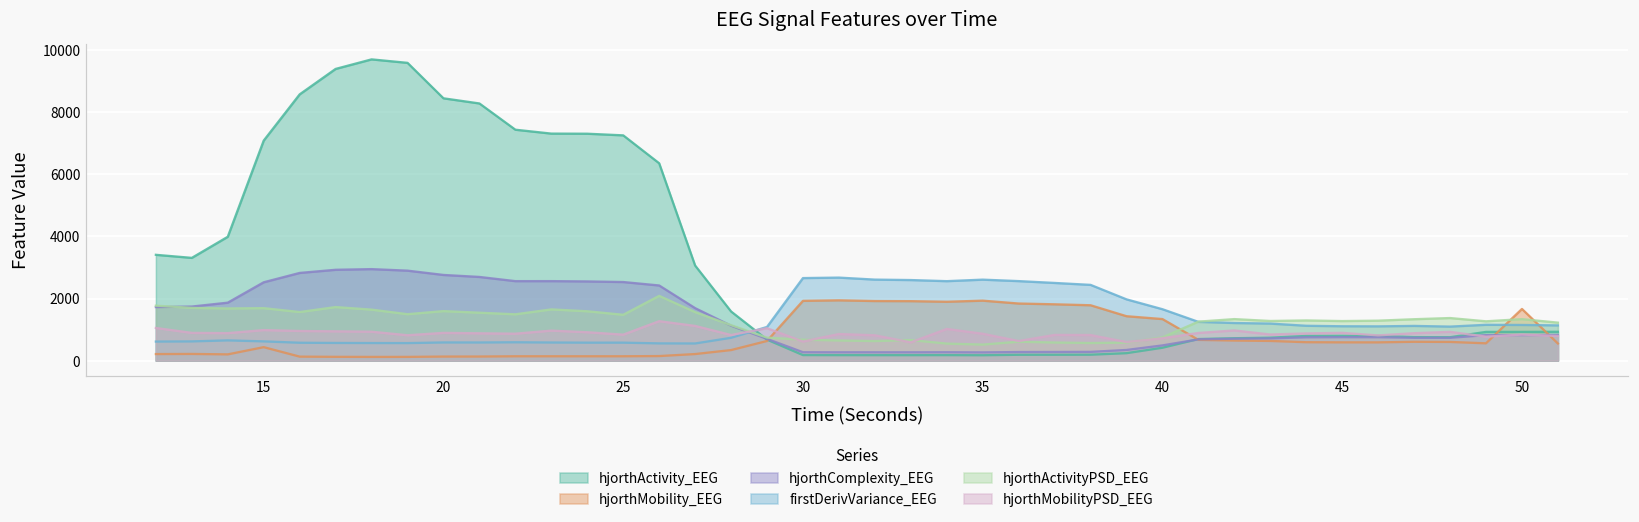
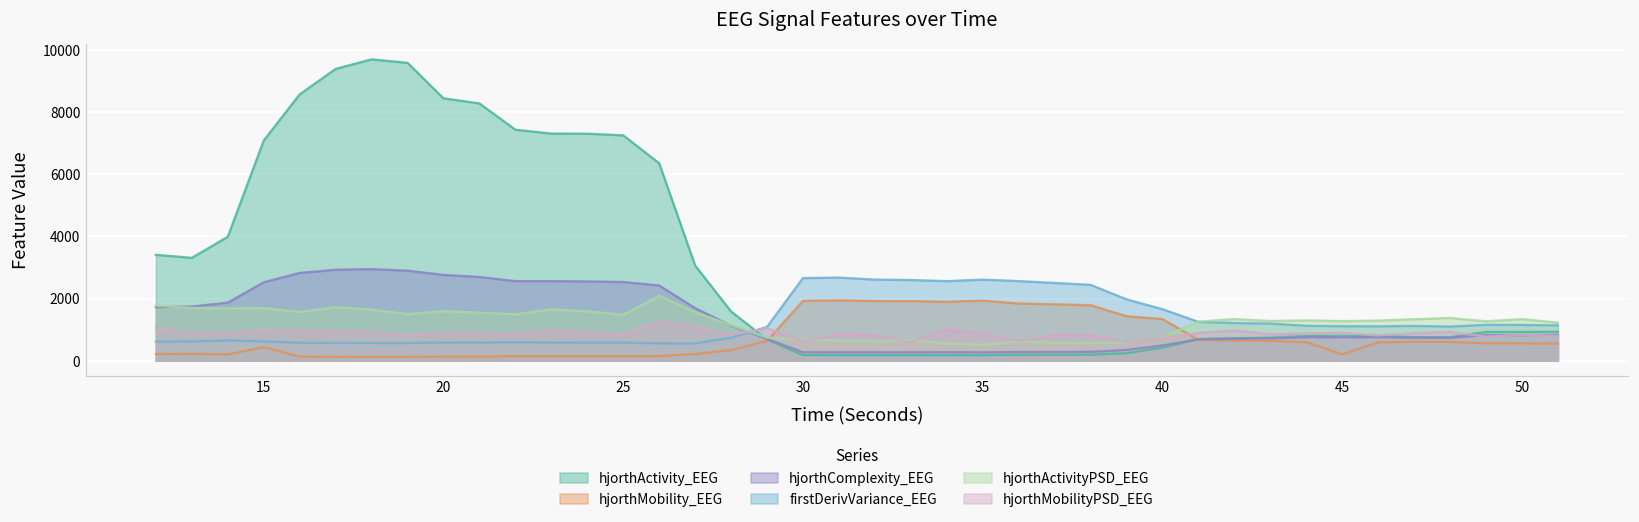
hjorthMobility_EEG, 45: 600 -> 200
hjorthMobility_EEG, 50: 1700 -> 600
